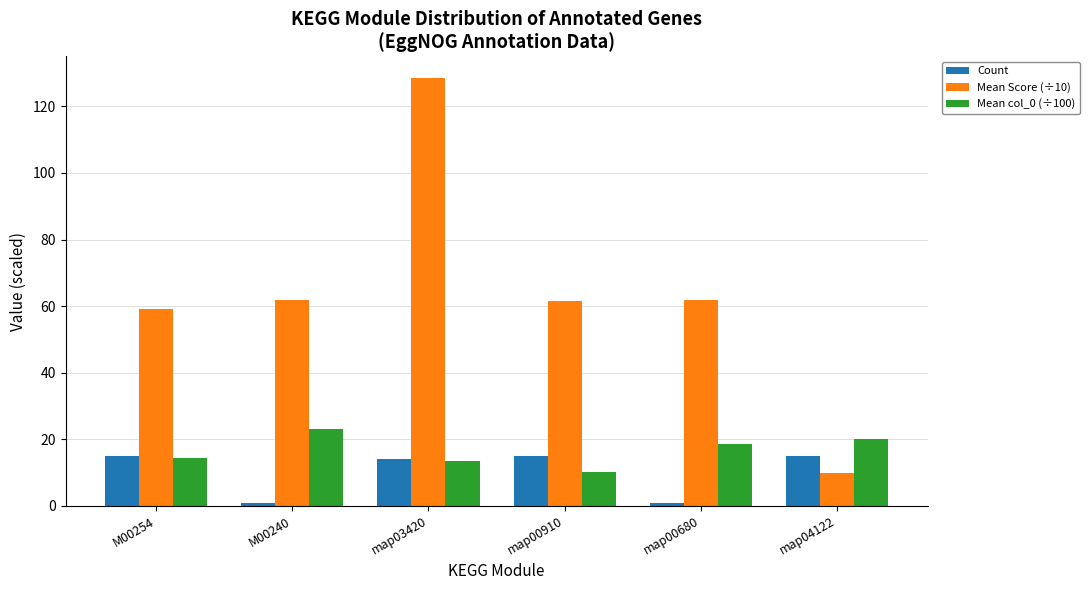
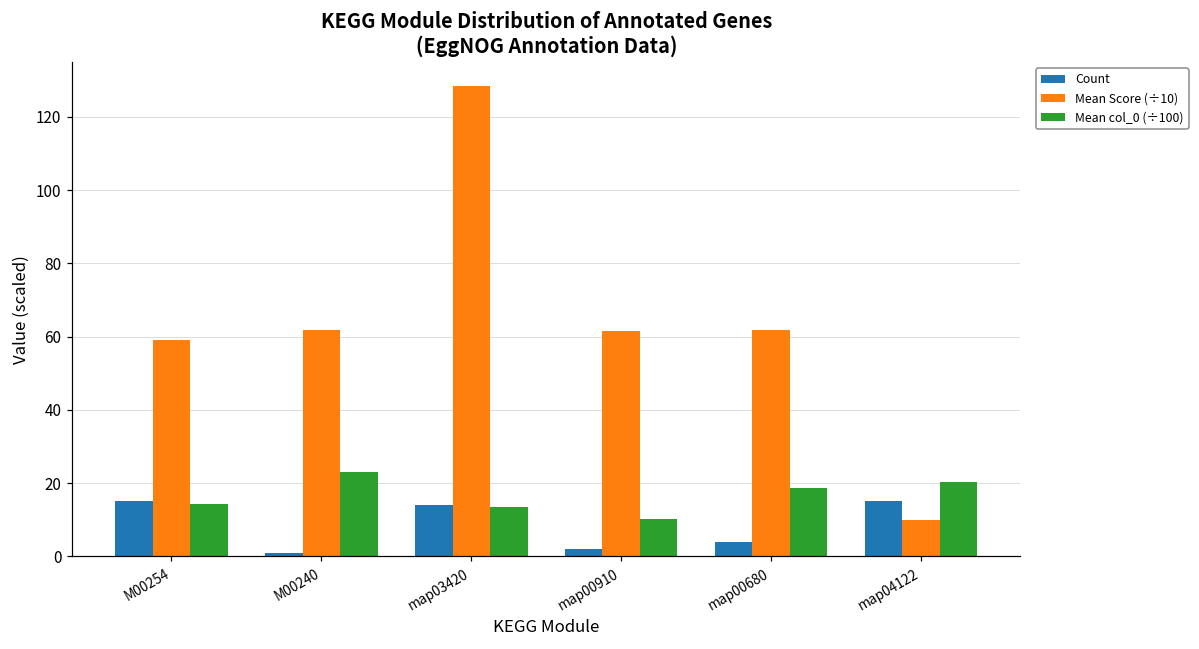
Count, map00910: 15 -> 2
Count, map00680: 1 -> 4
